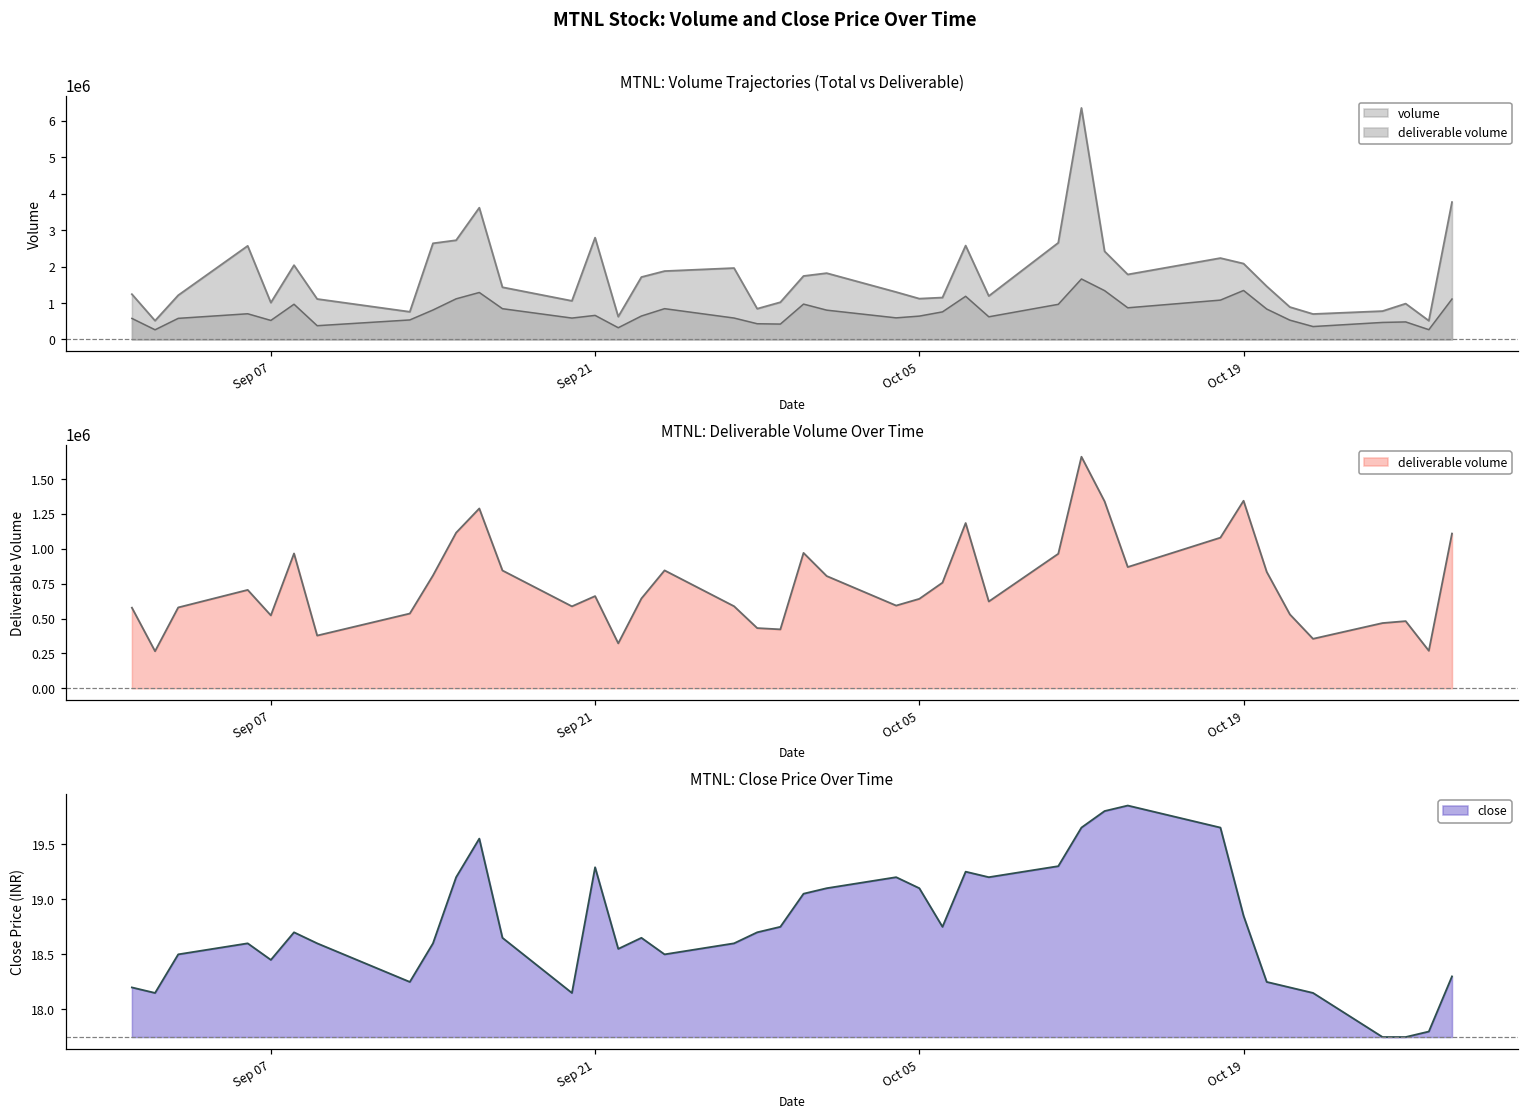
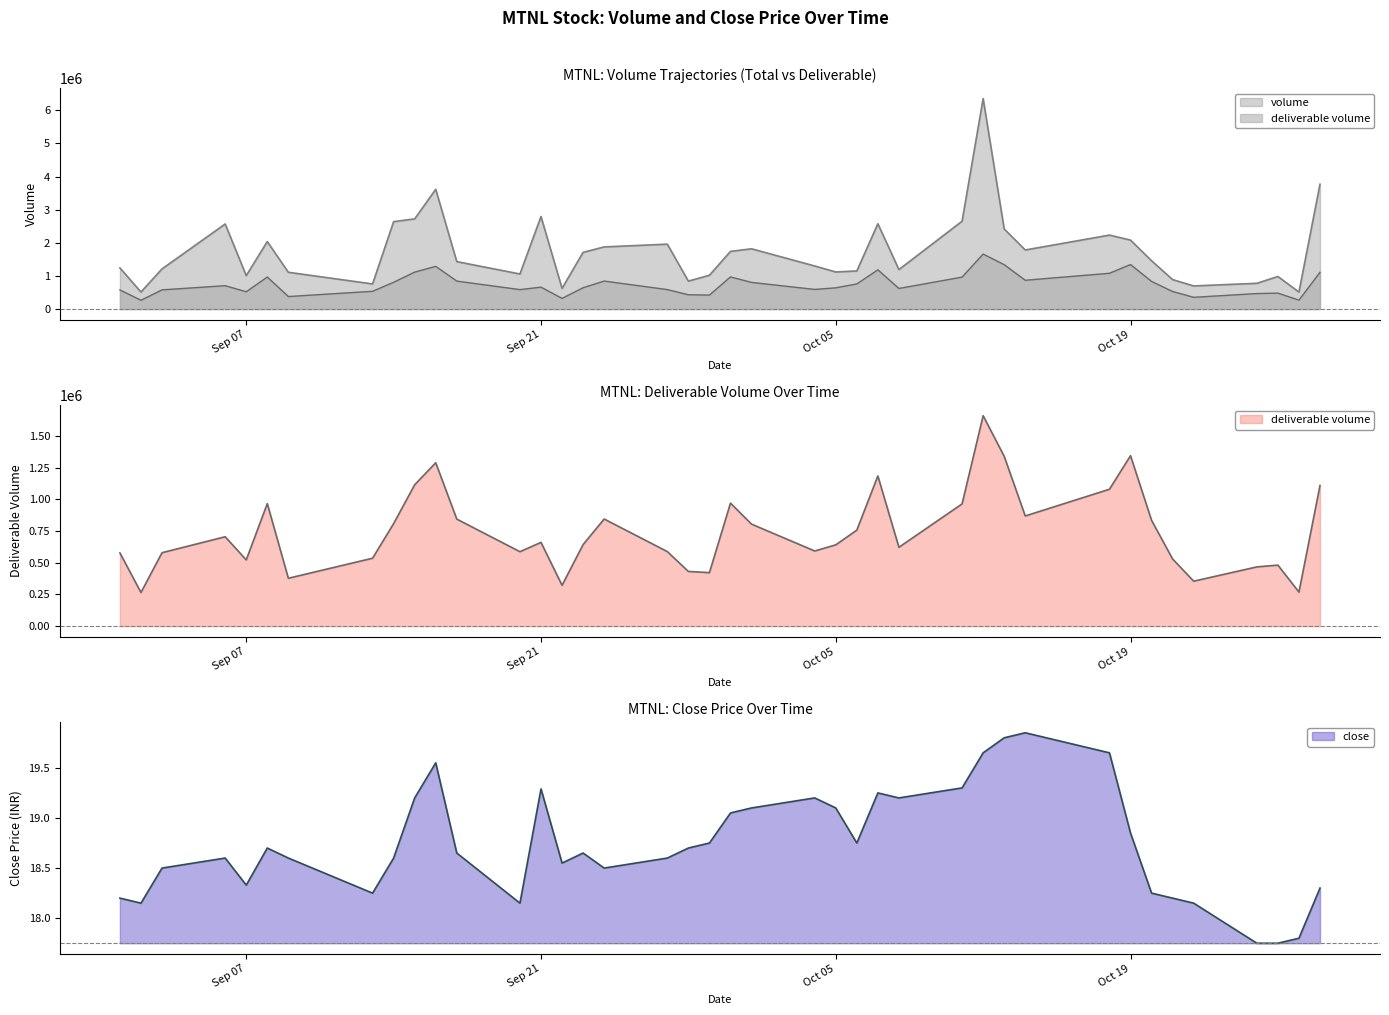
MTNL: Close Price Over Time, Sep 07: 18.45 -> 18.33
